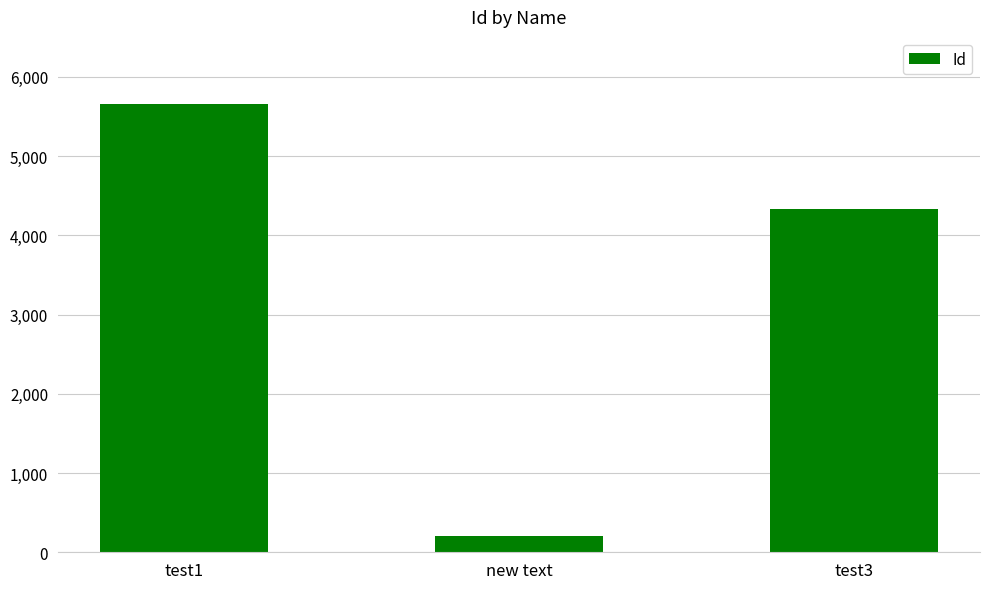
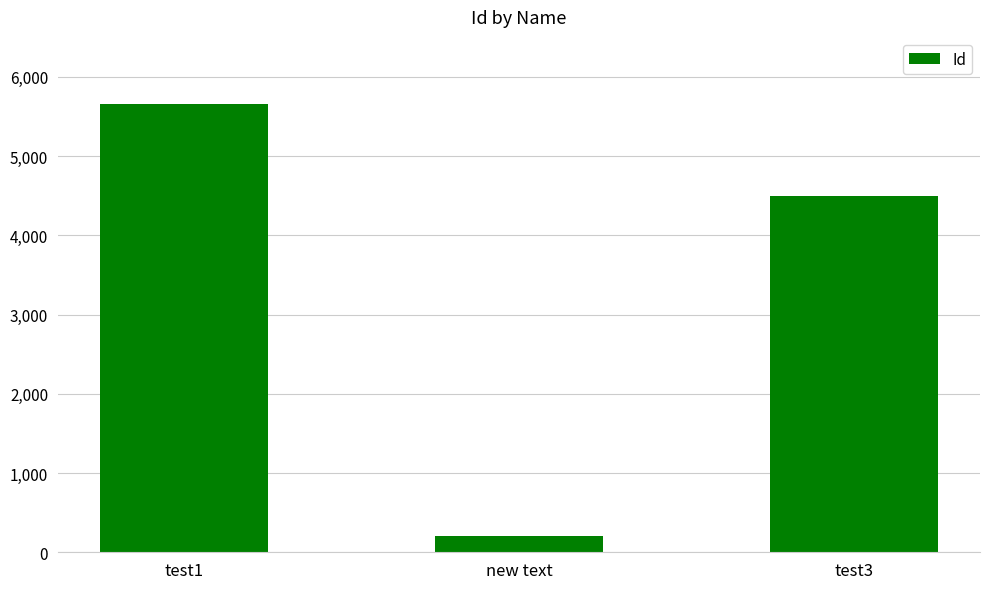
test3: 4,300 -> 4,500
